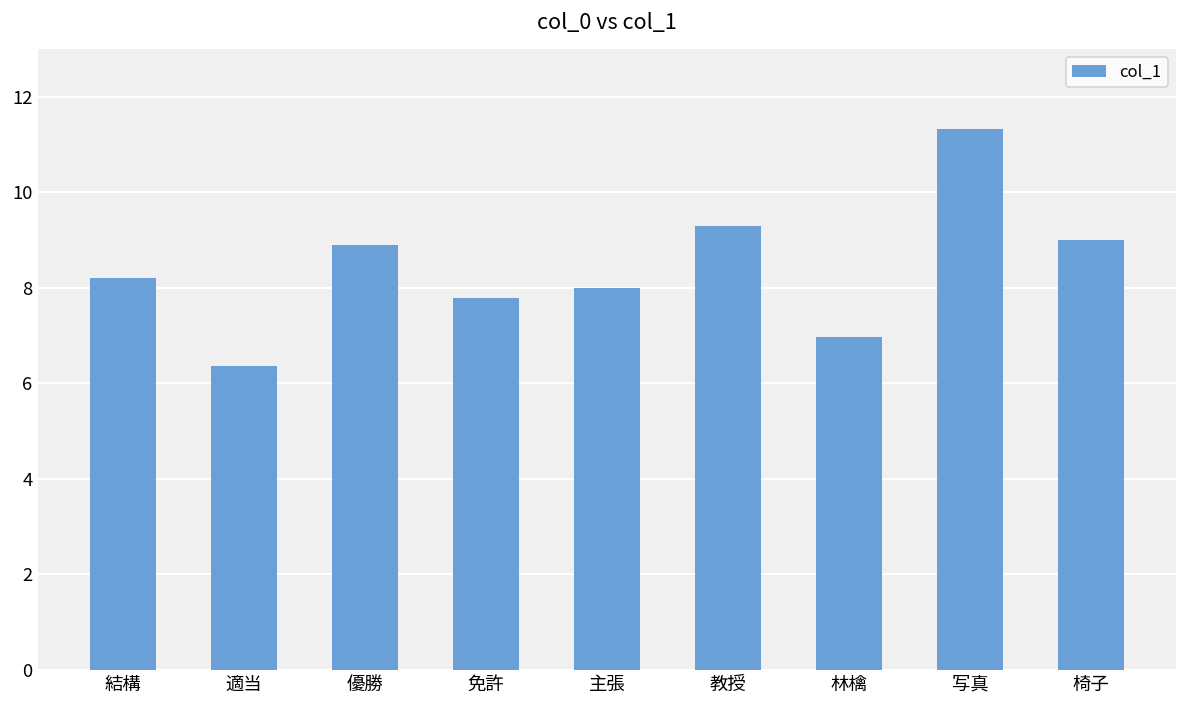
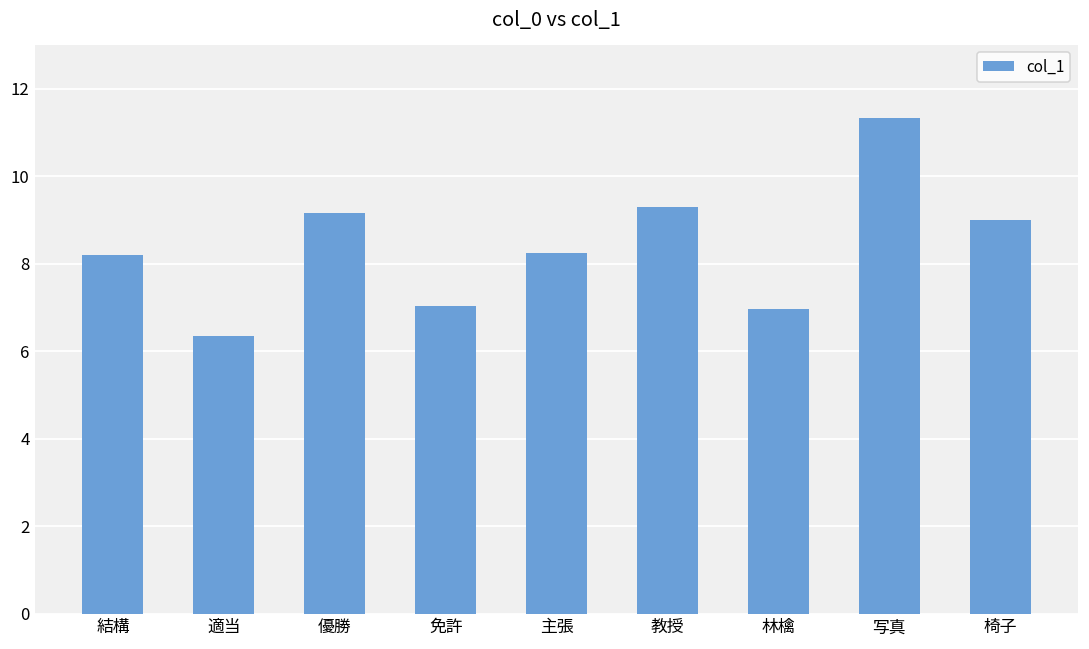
優勝: 8.9 -> 9.2
免許: 7.8 -> 7.0
主張: 8.0 -> 8.2
